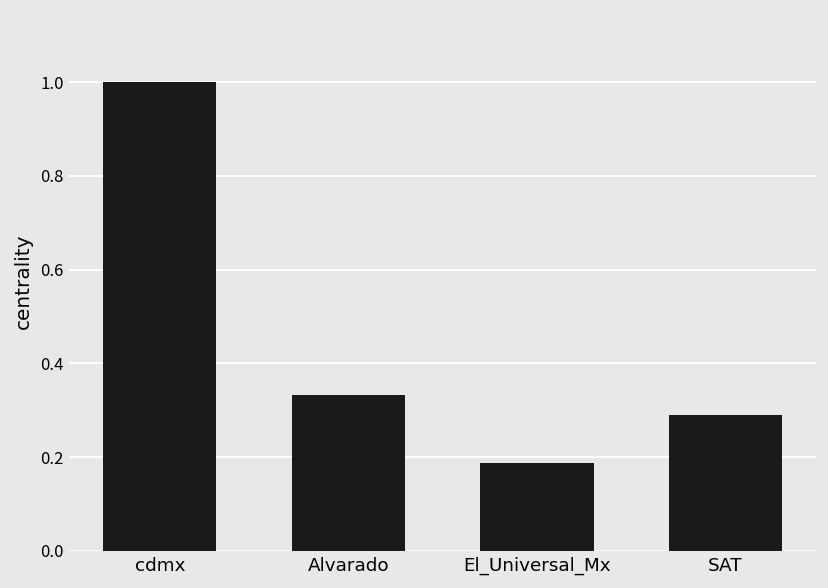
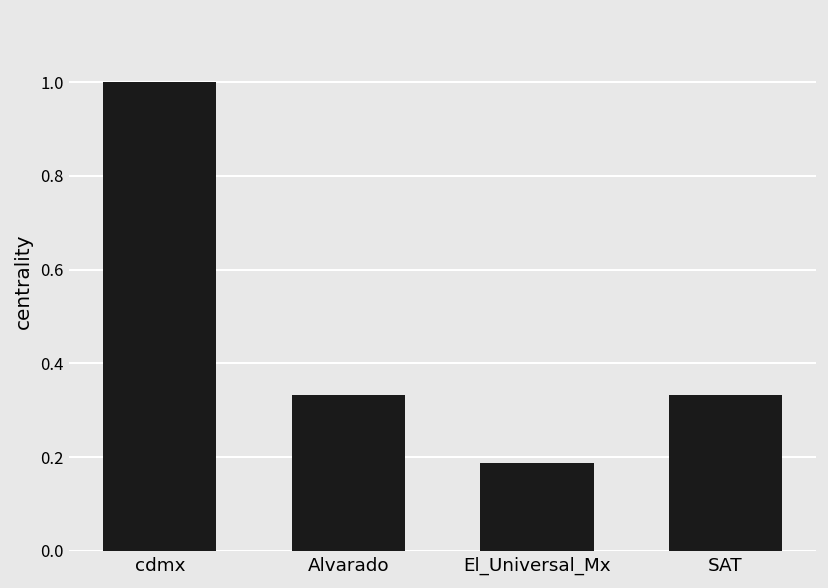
SAT: 0.29 -> 0.33
